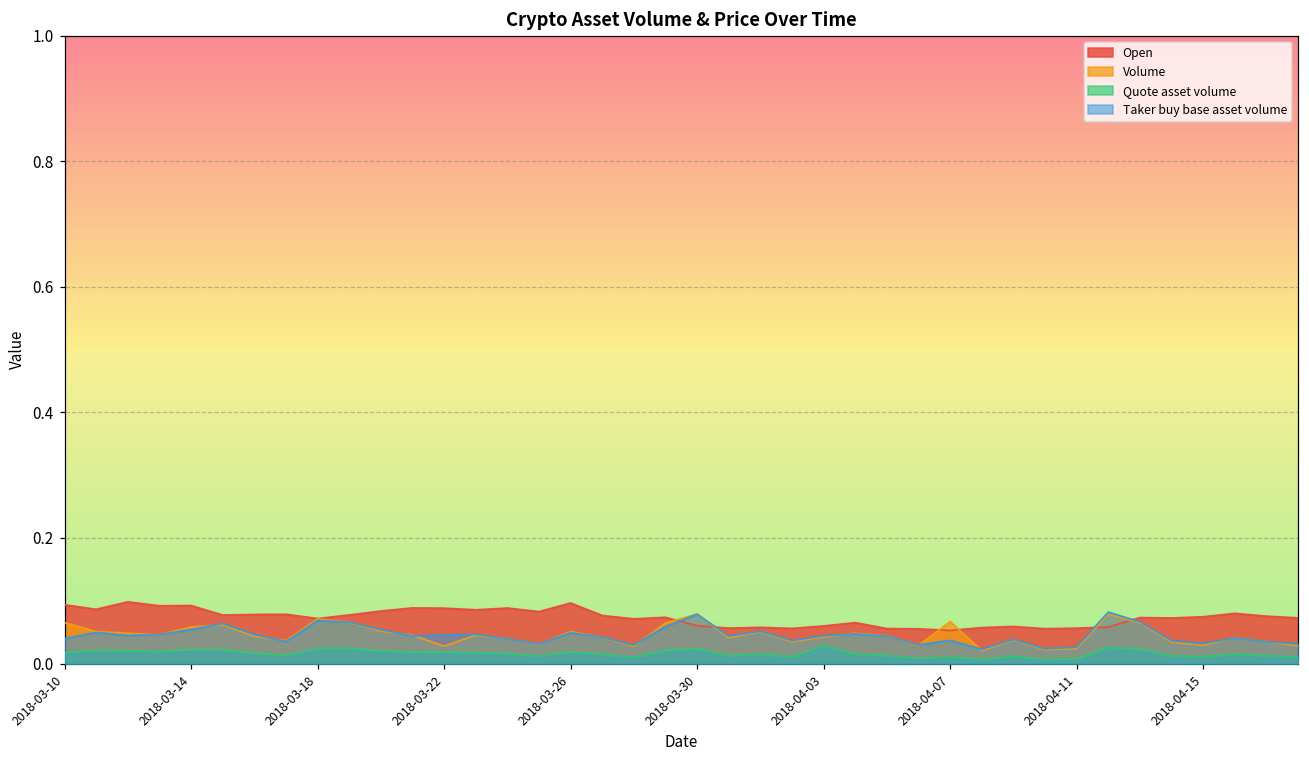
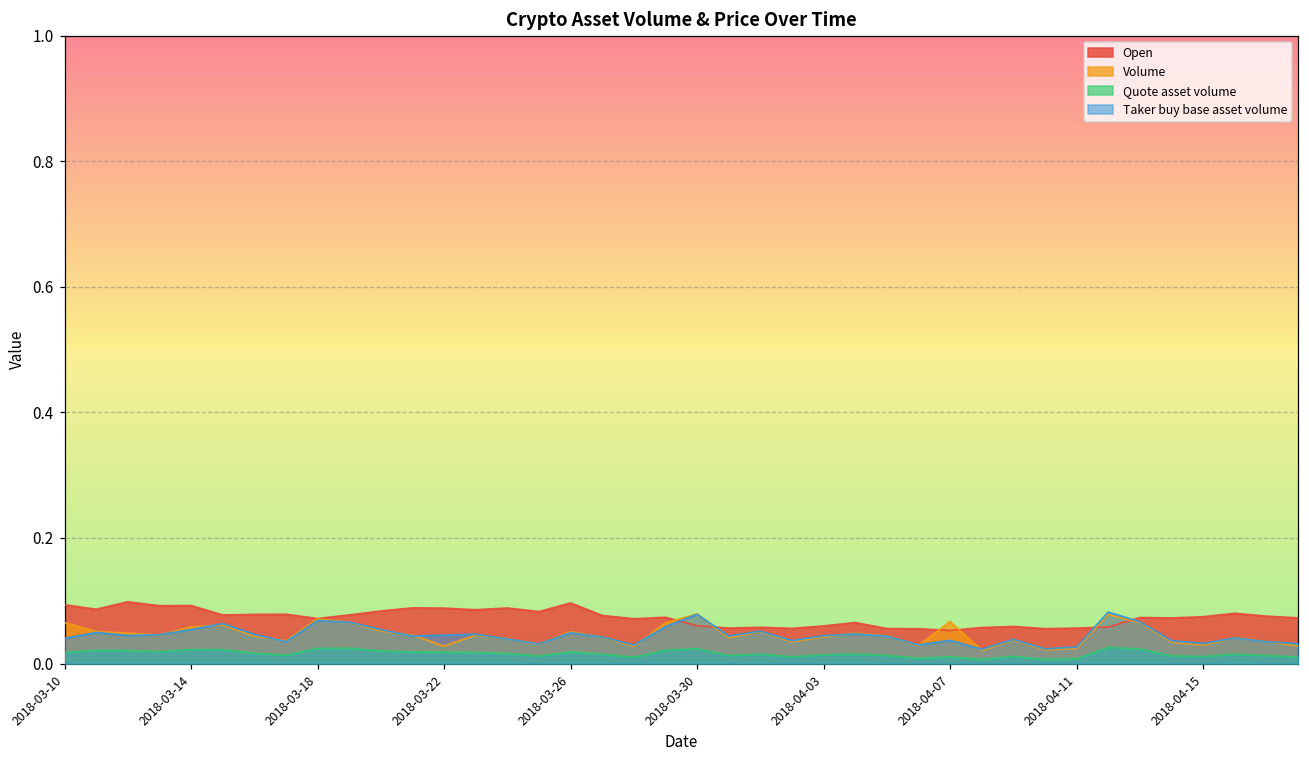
Quote asset volume, 2018-04-03: 0.03 -> 0.01
